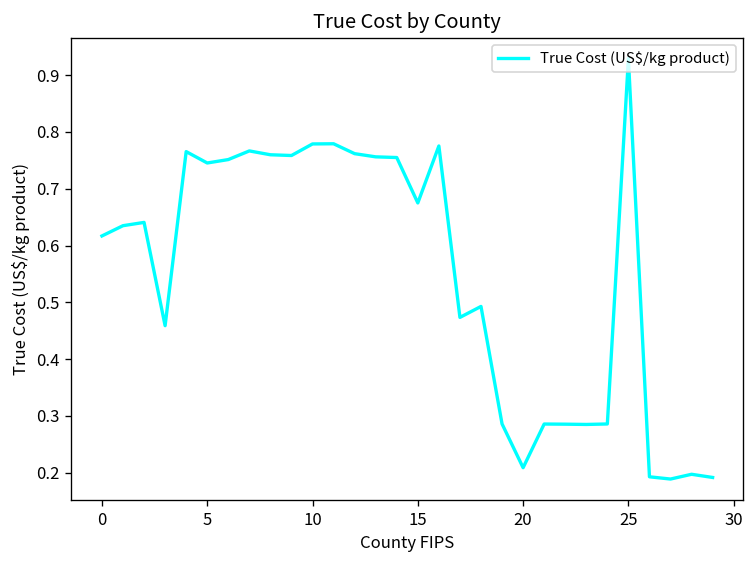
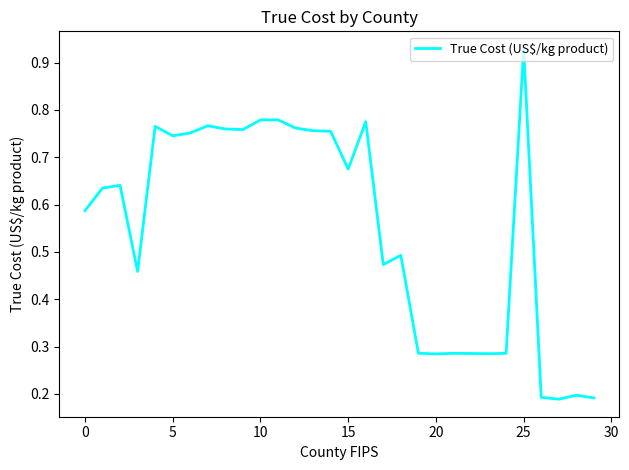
0: 0.62 -> 0.59
20: 0.21 -> 0.28
